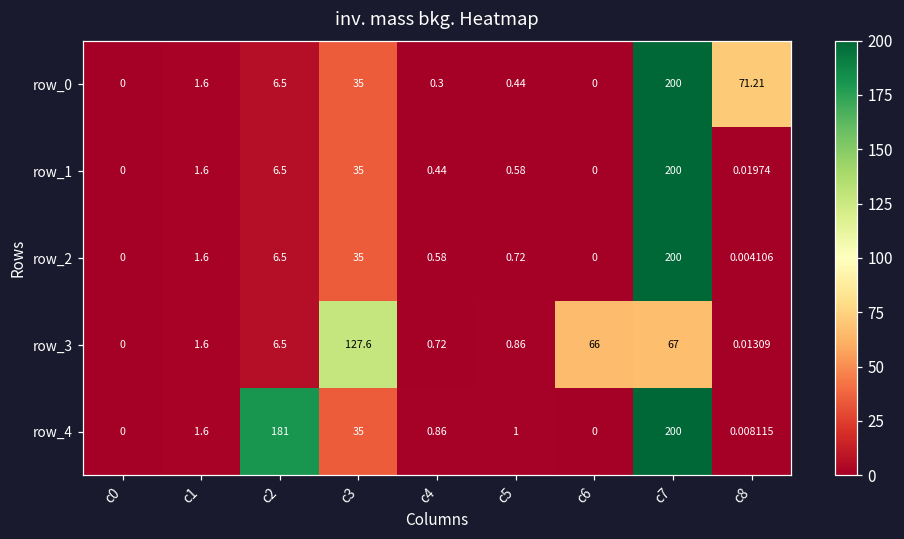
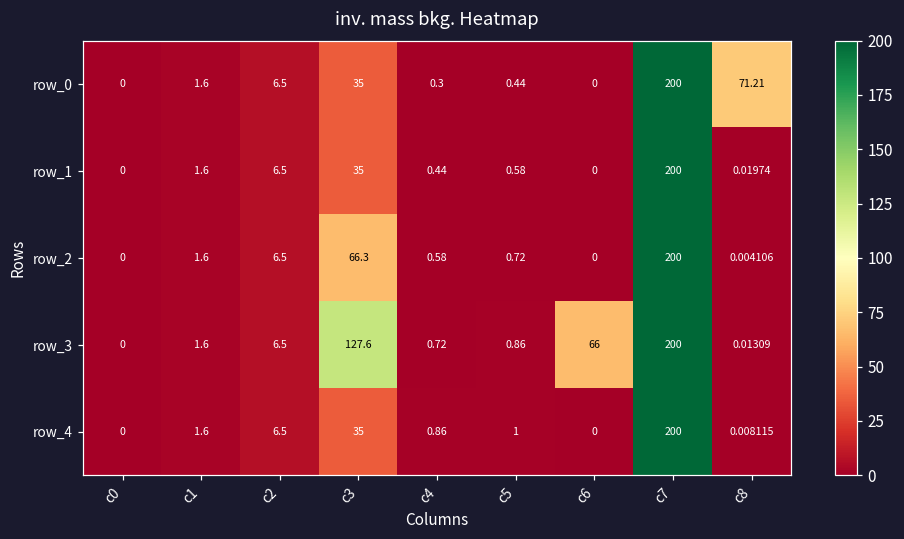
row_2, c3: 35 -> 66.3
row_3, c7: 67 -> 200
row_4, c2: 181 -> 6.5
